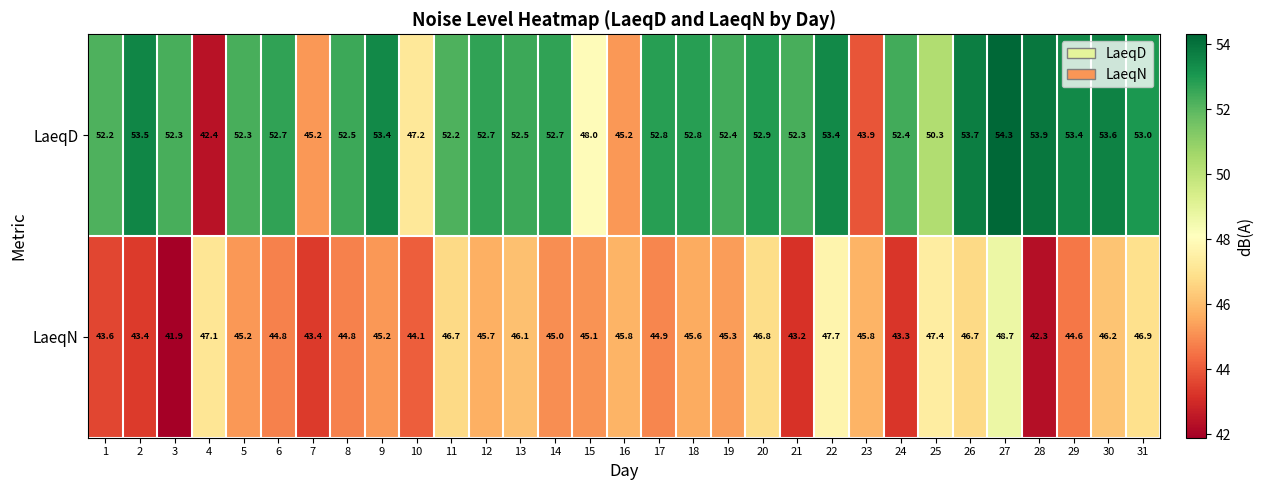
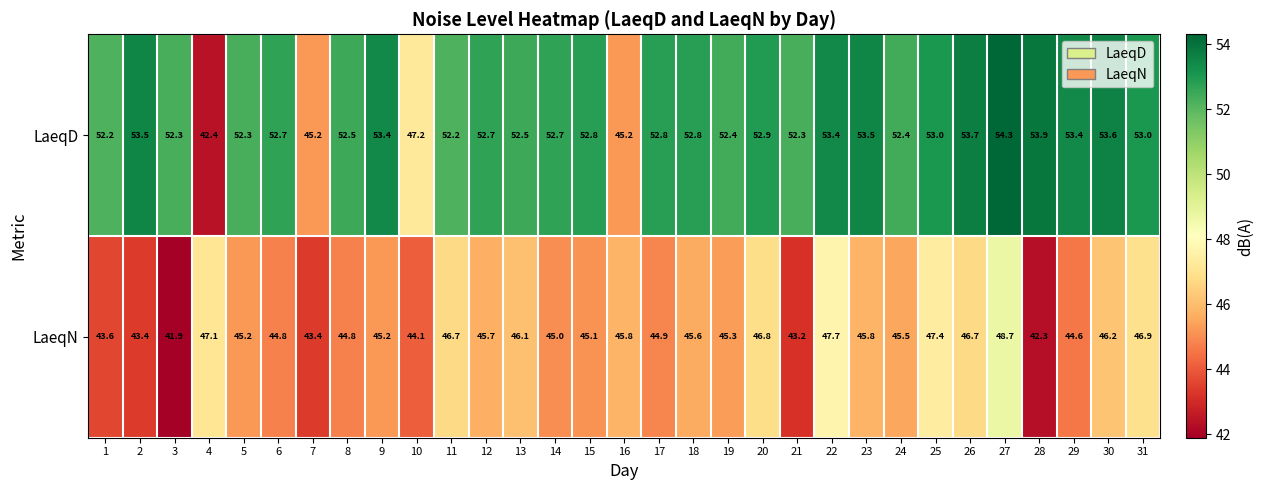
LaeqD, 15: 48.0 -> 52.8
LaeqD, 23: 43.9 -> 53.5
LaeqD, 25: 50.3 -> 53.0
LaeqN, 24: 43.3 -> 45.5
